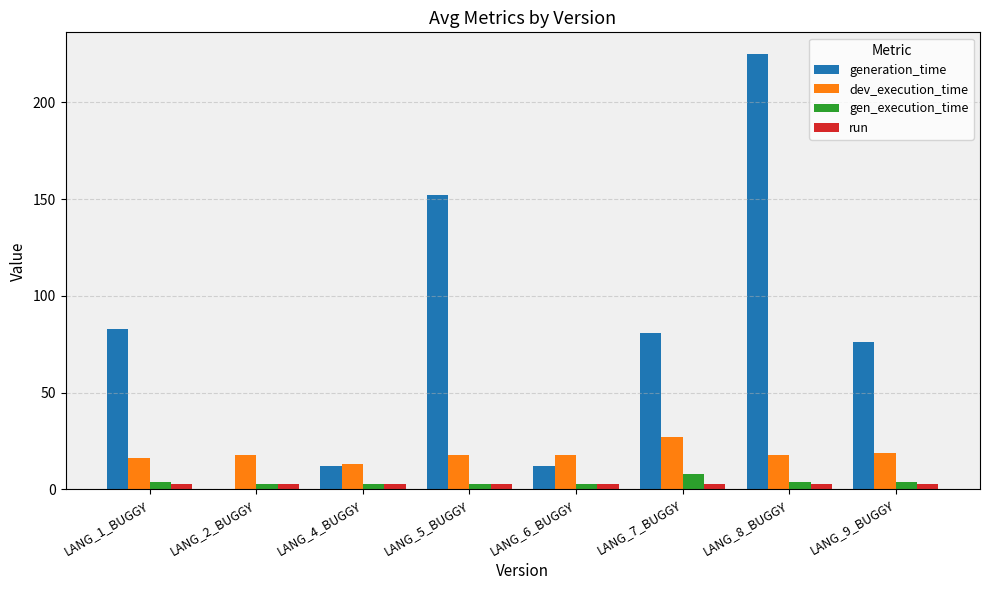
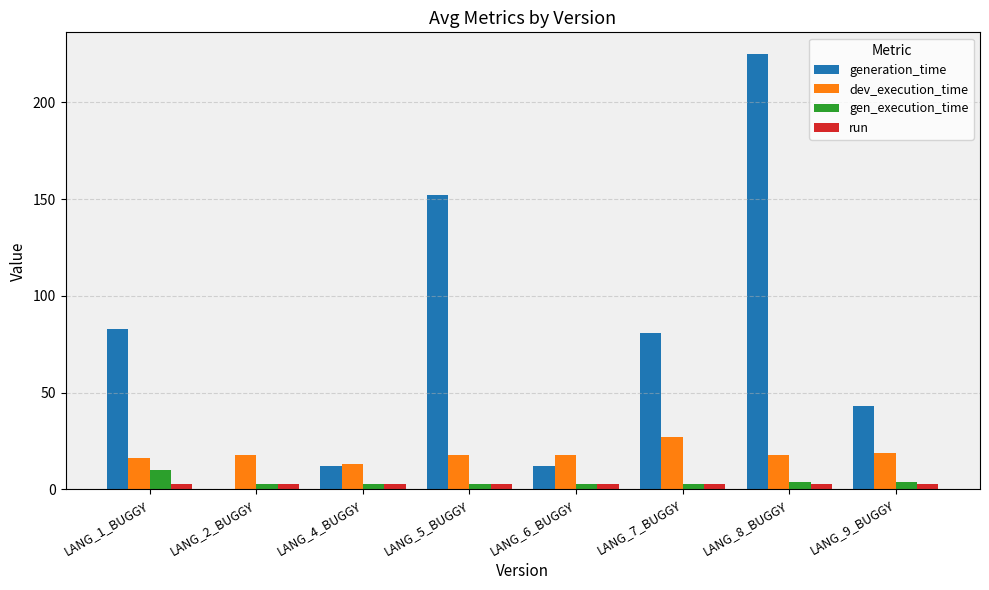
gen_execution_time, LANG_1_BUGGY: 4 -> 10
gen_execution_time, LANG_7_BUGGY: 8 -> 3
generation_time, LANG_9_BUGGY: 76 -> 43
